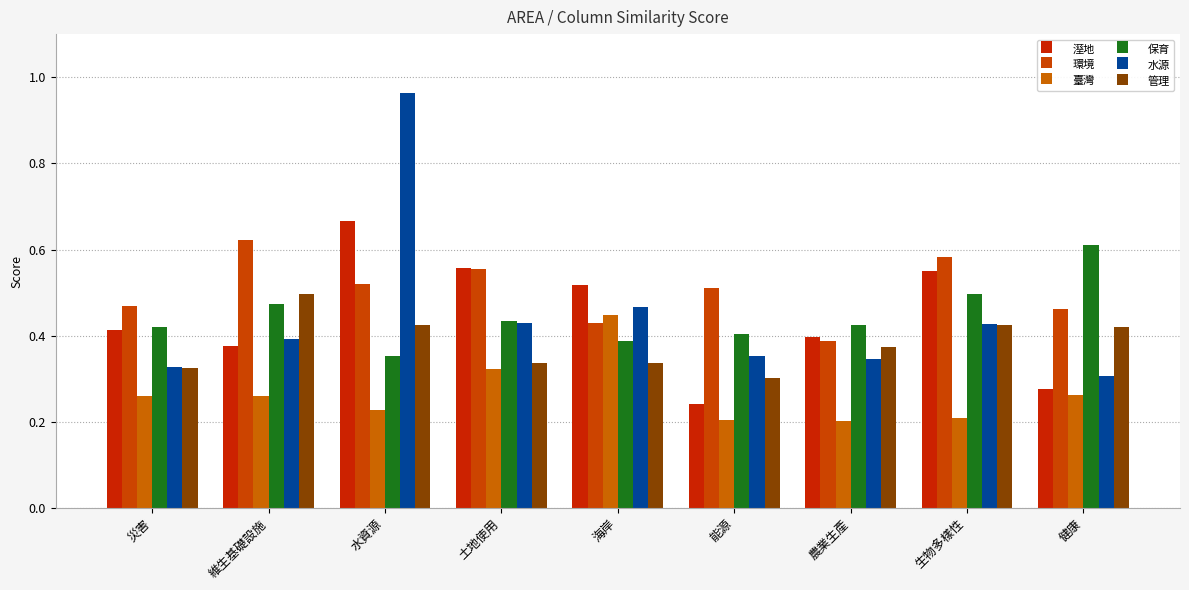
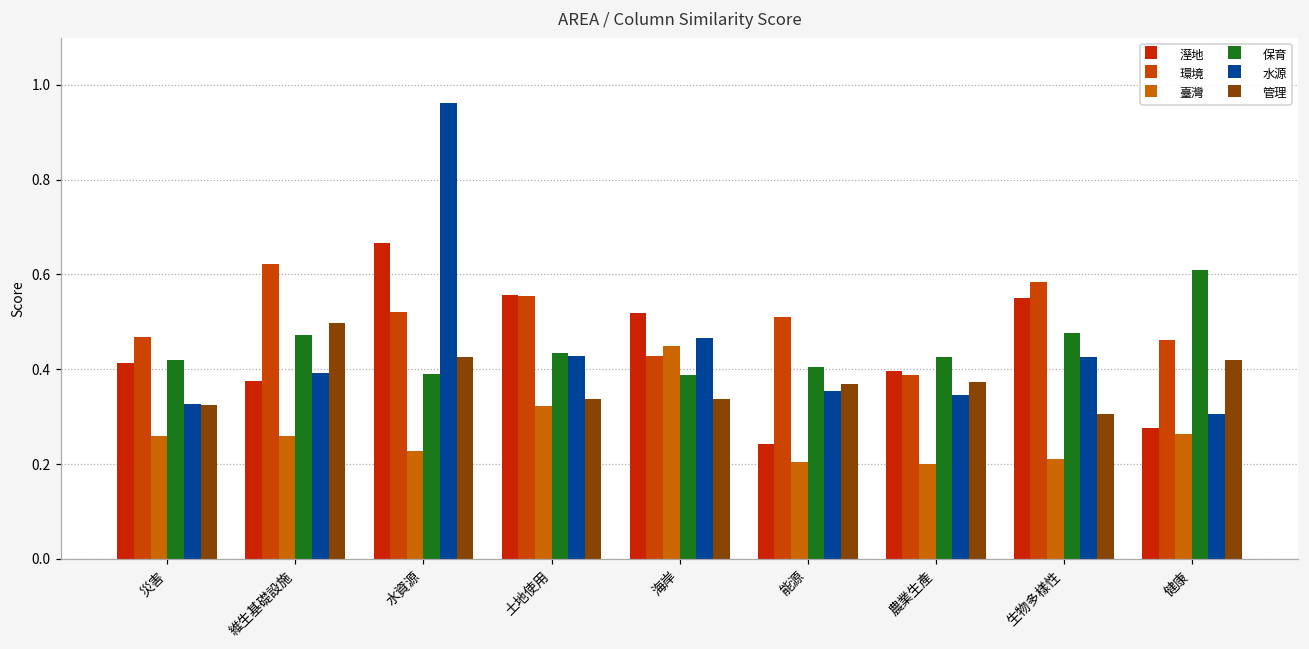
保育, 水資源: 0.35 -> 0.39
管理, 能源: 0.30 -> 0.37
保育, 生物多樣性: 0.50 -> 0.48
管理, 生物多樣性: 0.43 -> 0.31
